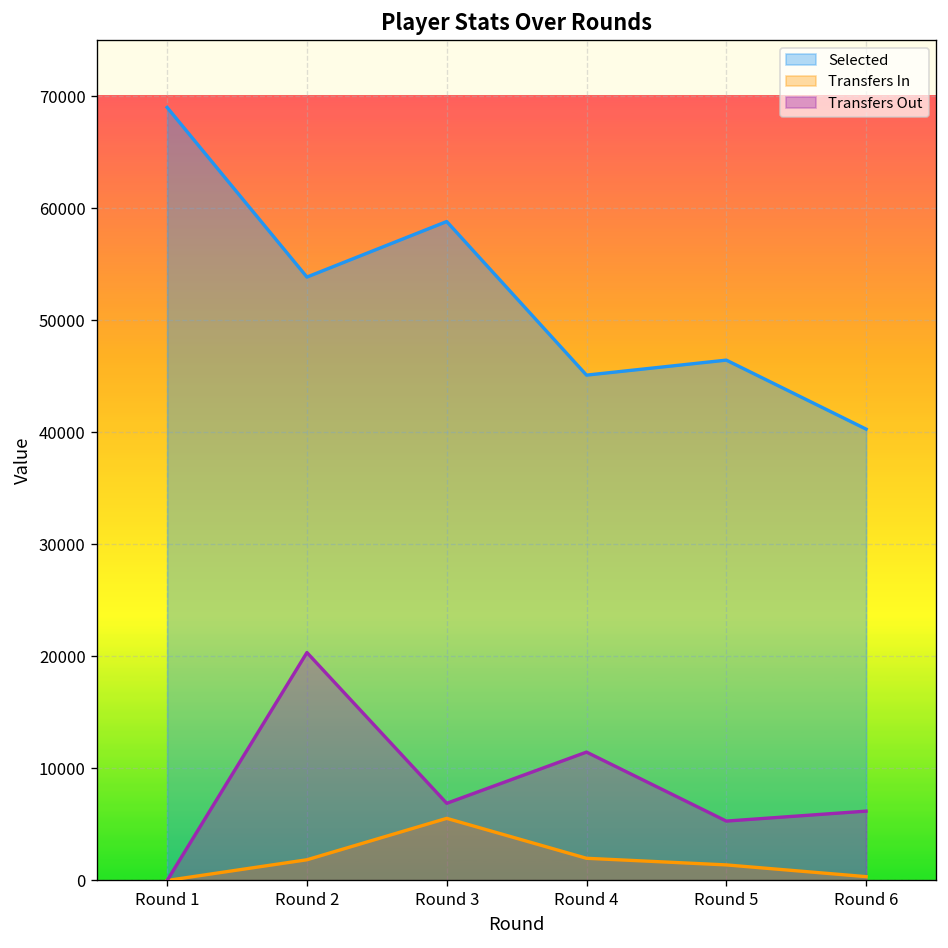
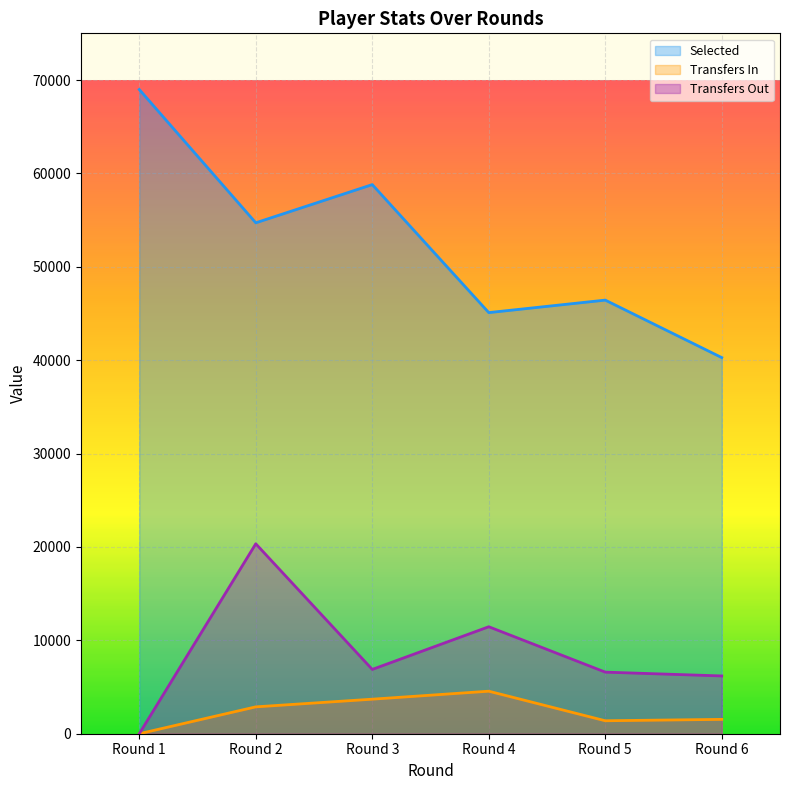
Selected, Round 2: 54000 -> 55000
Transfers In, Round 2: 2000 -> 3000
Transfers In, Round 3: 6000 -> 4000
Transfers In, Round 4: 2000 -> 5000
Transfers Out, Round 5: 5000 -> 7000
Transfers In, Round 6: 0 -> 2000
